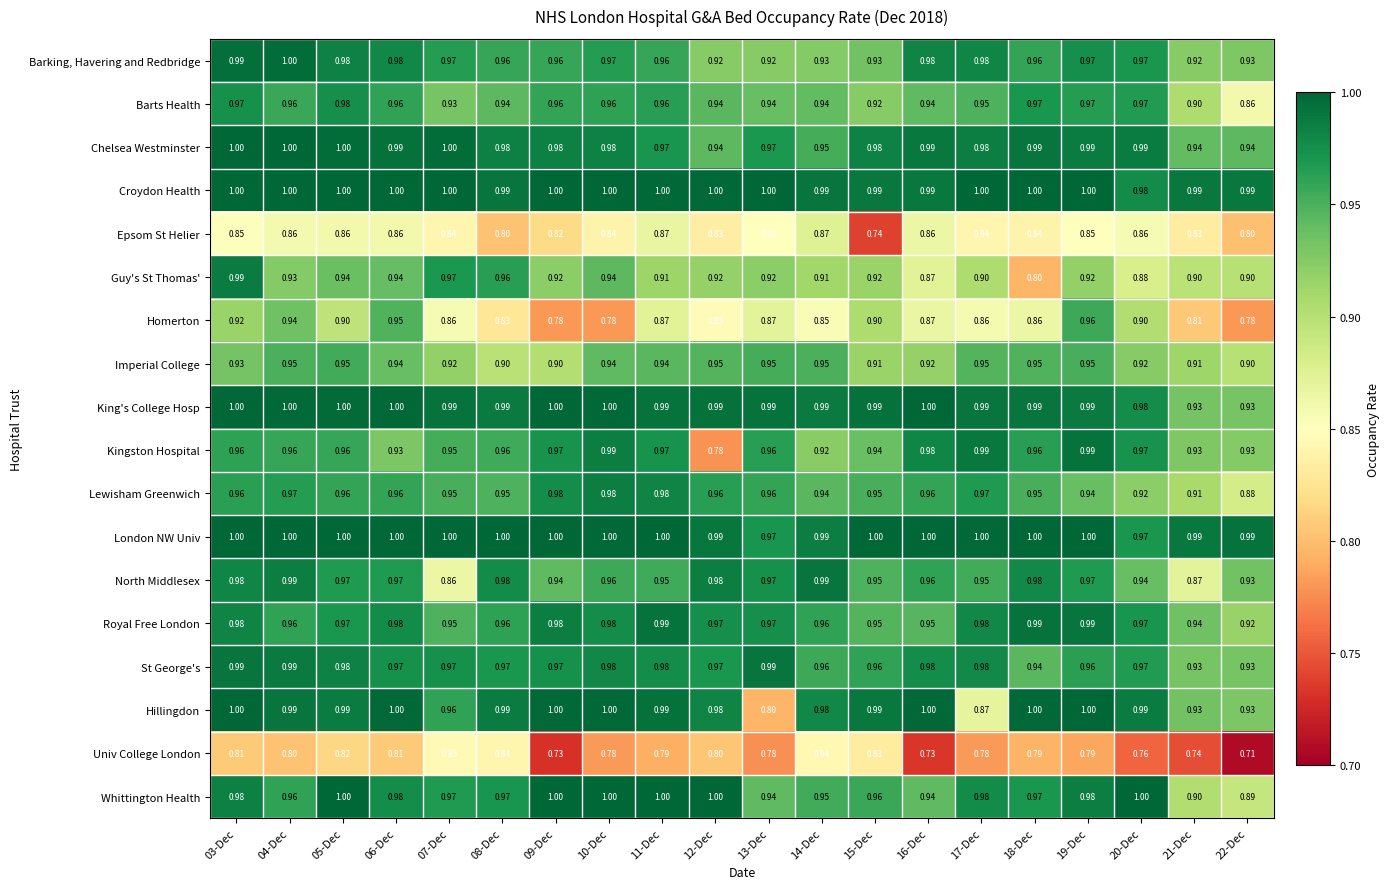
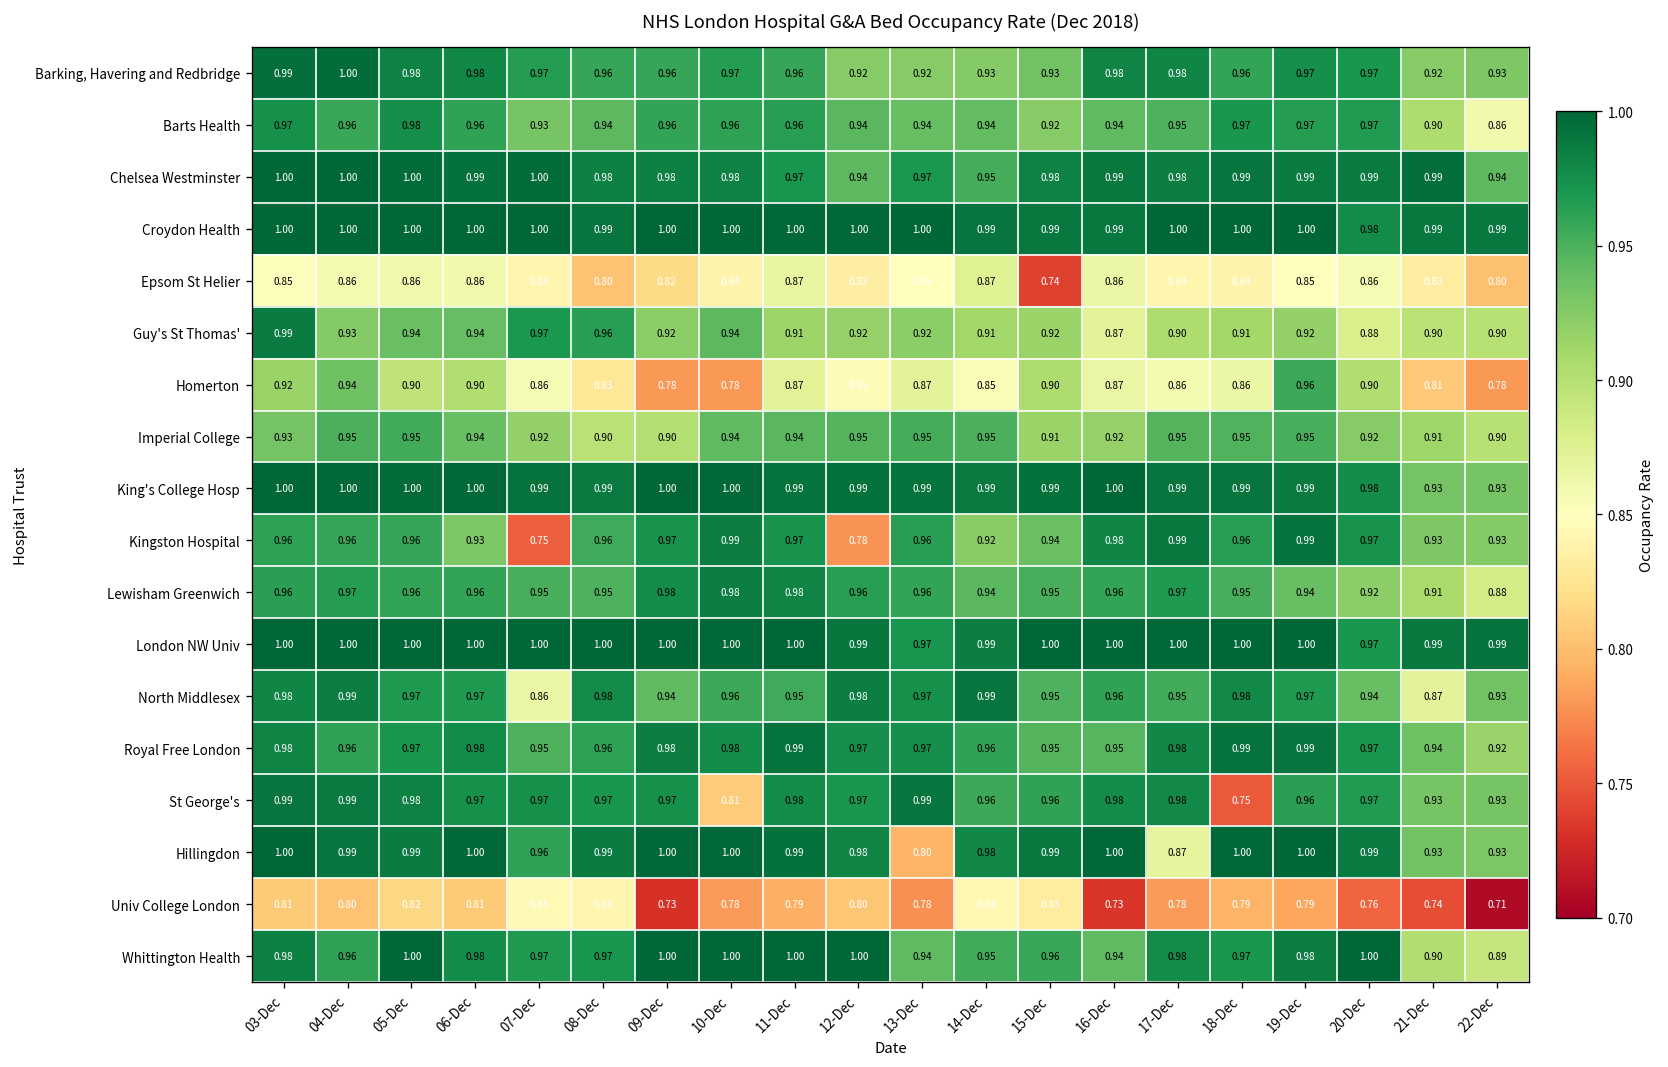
Chelsea Westminster, 21-Dec: 0.94 -> 0.99
Guy's St Thomas', 18-Dec: 0.80 -> 0.91
Homerton, 06-Dec: 0.95 -> 0.90
Kingston Hospital, 07-Dec: 0.95 -> 0.75
St George's, 10-Dec: 0.98 -> 0.81
St George's, 18-Dec: 0.94 -> 0.75
